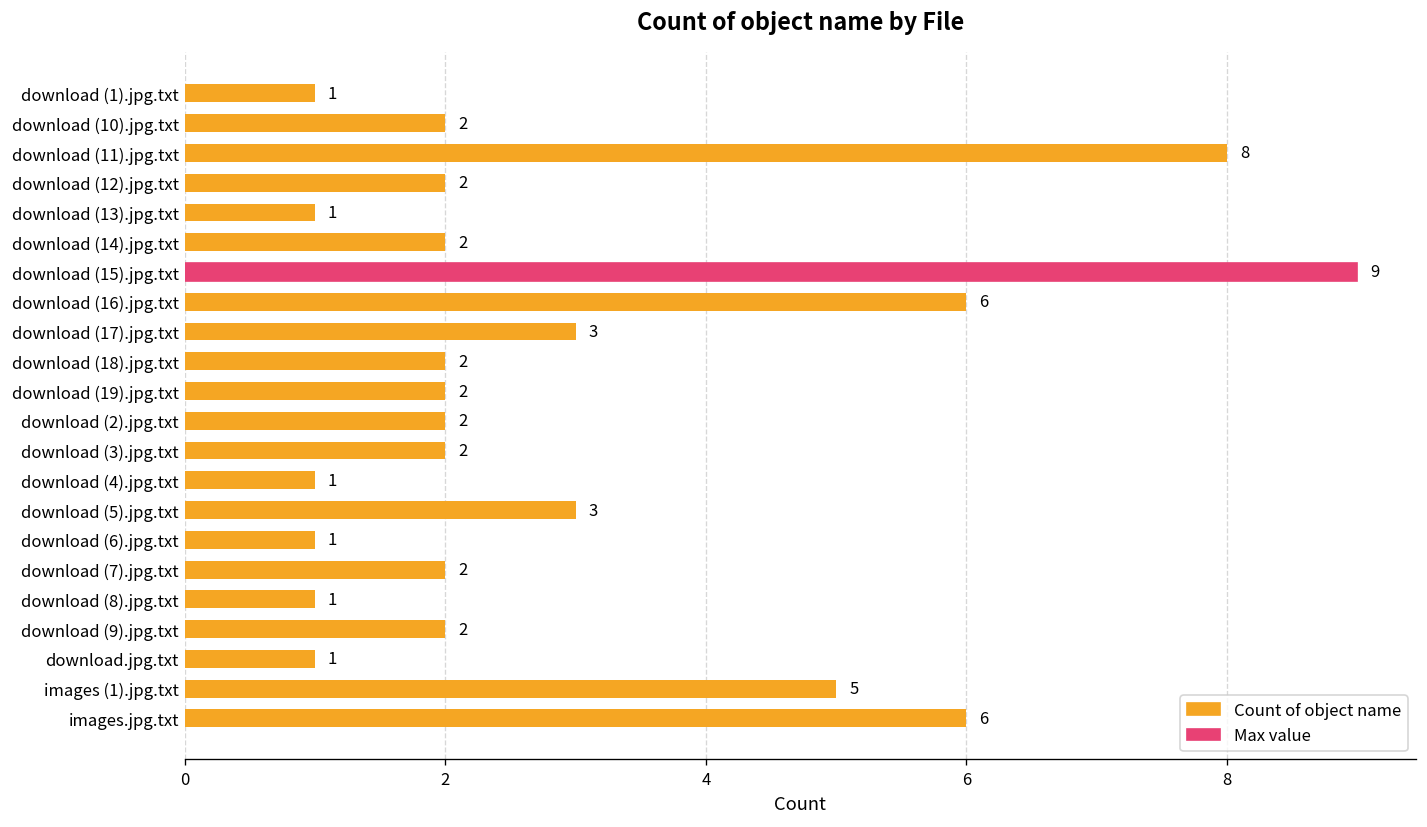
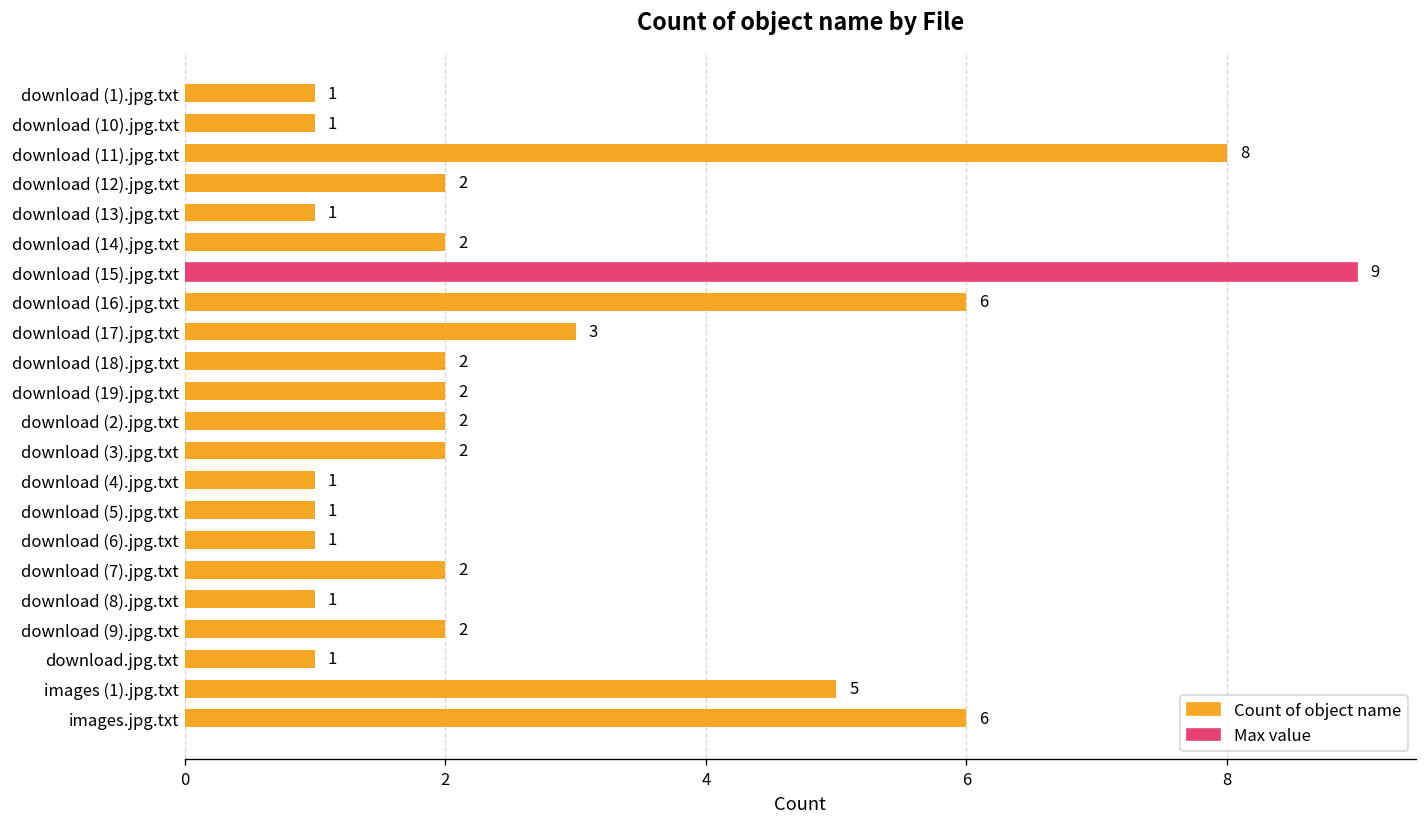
download (10).jpg.txt: 2 -> 1
download (5).jpg.txt: 3 -> 1
